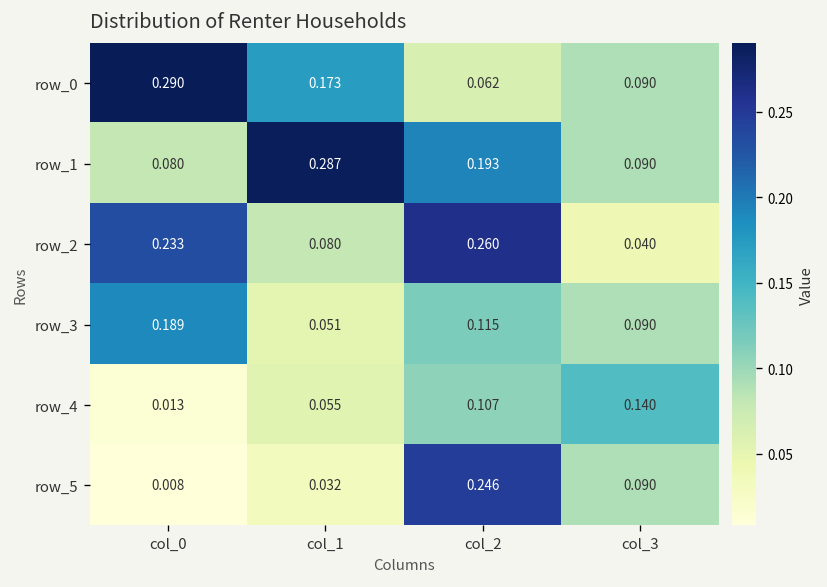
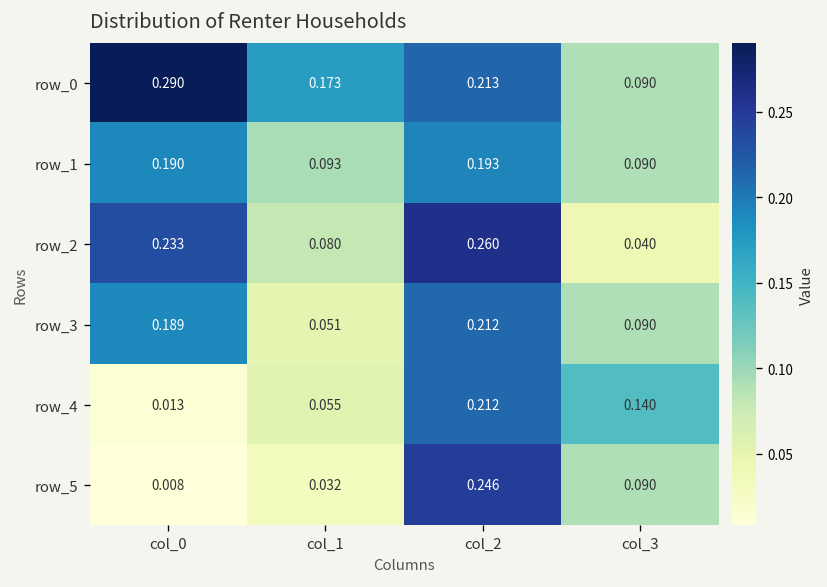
row_0, col_2: 0.062 -> 0.213
row_1, col_0: 0.080 -> 0.190
row_1, col_1: 0.287 -> 0.093
row_3, col_2: 0.115 -> 0.212
row_4, col_2: 0.107 -> 0.212
